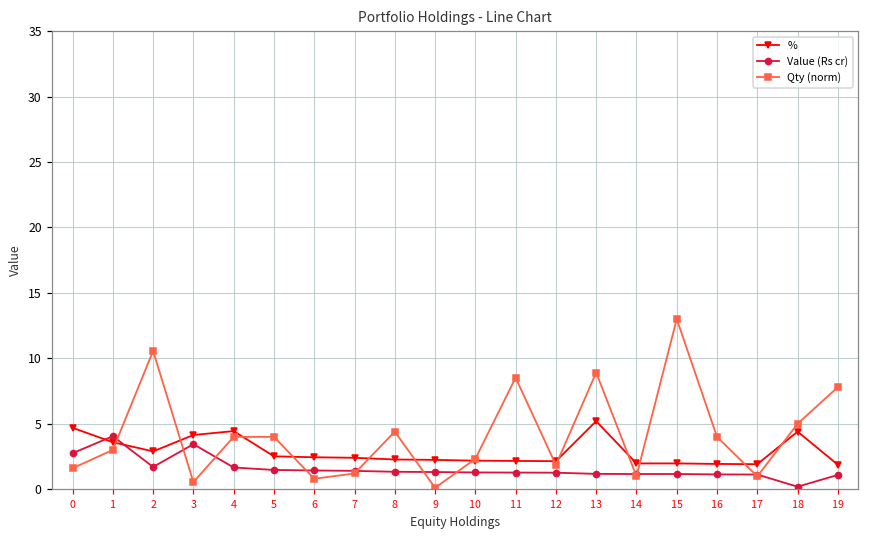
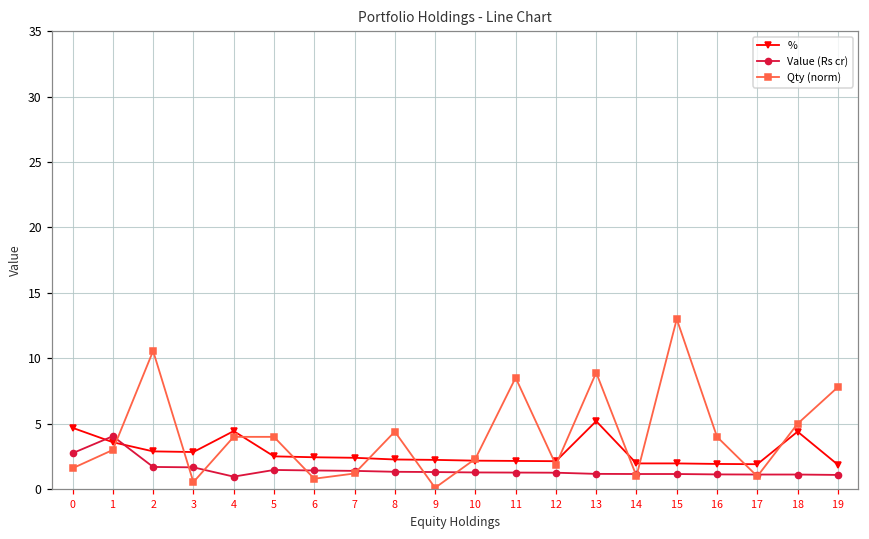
%, 3: 4.1 -> 2.8
Value (Rs cr), 3: 3.4 -> 1.7
Value (Rs cr), 4: 1.7 -> 1.0
Value (Rs cr), 18: 0.2 -> 1.1
